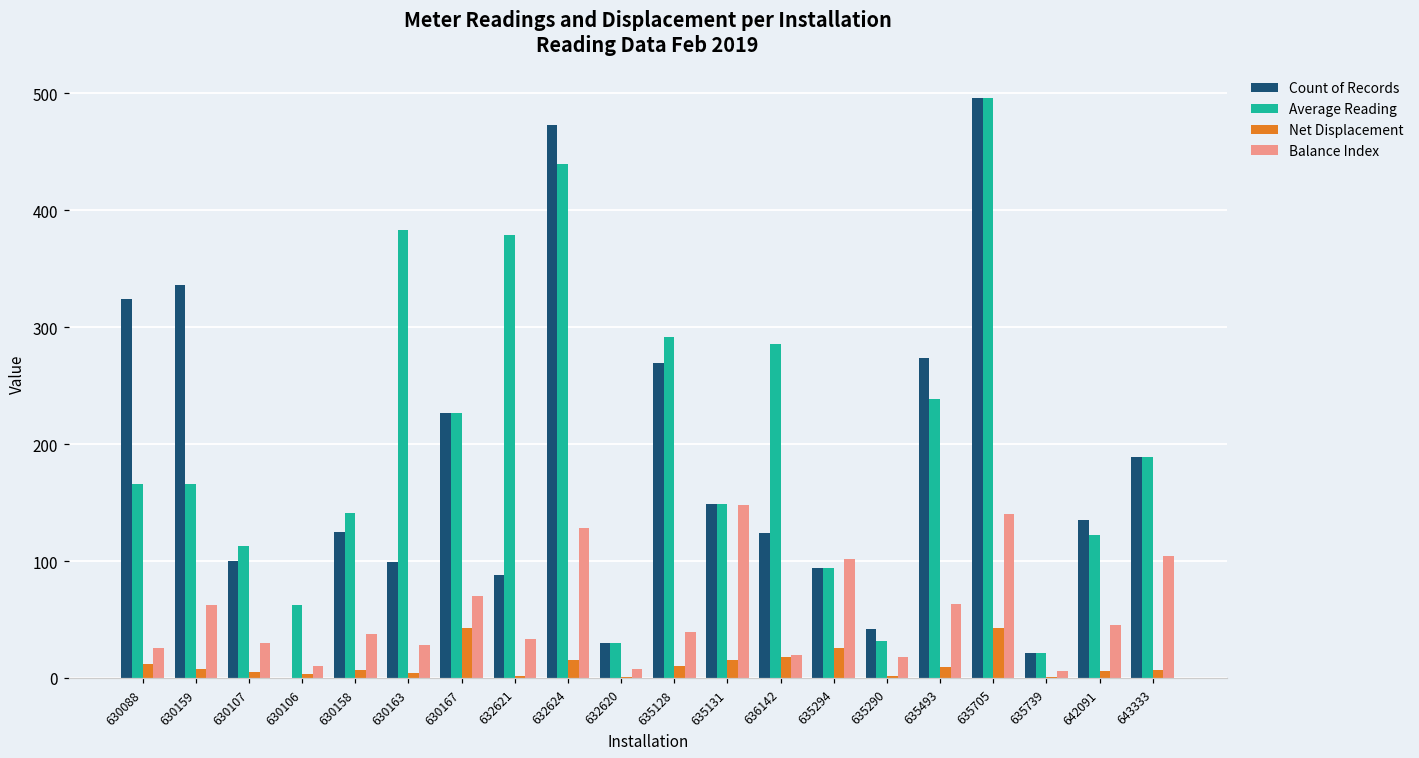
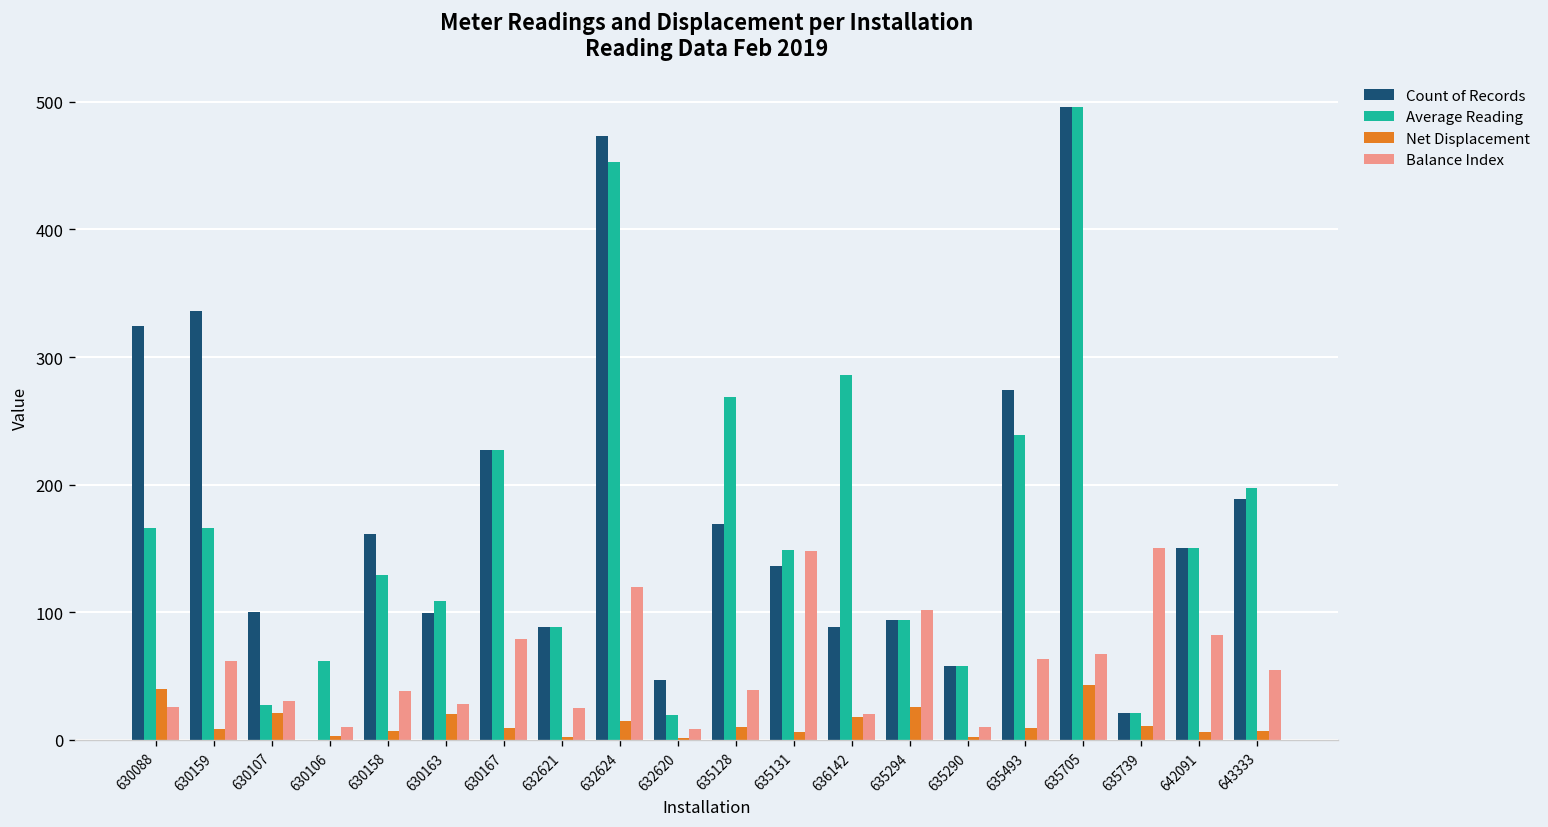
Net Displacement, 630088: 12 -> 40
Average Reading, 630107: 113 -> 27
Net Displacement, 630107: 5 -> 21
Count of Records, 630158: 125 -> 161
Average Reading, 630158: 141 -> 129
Average Reading, 630163: 383 -> 109
Net Displacement, 630163: 4 -> 20
Net Displacement, 630167: 43 -> 9
Balance Index, 630167: 70 -> 79
Average Reading, 632621: 379 -> 88
Balance Index, 632621: 33 -> 25
Average Reading, 632624: 440 -> 453
Balance Index, 632624: 128 -> 120
Count of Records, 632620: 30 -> 47
Average Reading, 632620: 30 -> 19
Count of Records, 635128: 269 -> 169
Average Reading, 635128: 292 -> 269
Count of Records, 635131: 149 -> 136
Net Displacement, 635131: 15 -> 6
Count of Records, 636142: 124 -> 88
Count of Records, 635290: 42 -> 58
Average Reading, 635290: 32 -> 58
Balance Index, 635290: 18 -> 10
Balance Index, 635705: 140 -> 67
Net Displacement, 635739: 1 -> 11
Balance Index, 635739: 6 -> 150
Count of Records, 642091: 135 -> 150
Average Reading, 642091: 122 -> 150
Balance Index, 642091: 45 -> 82
Average Reading, 643333: 189 -> 197
Balance Index, 643333: 104 -> 55
